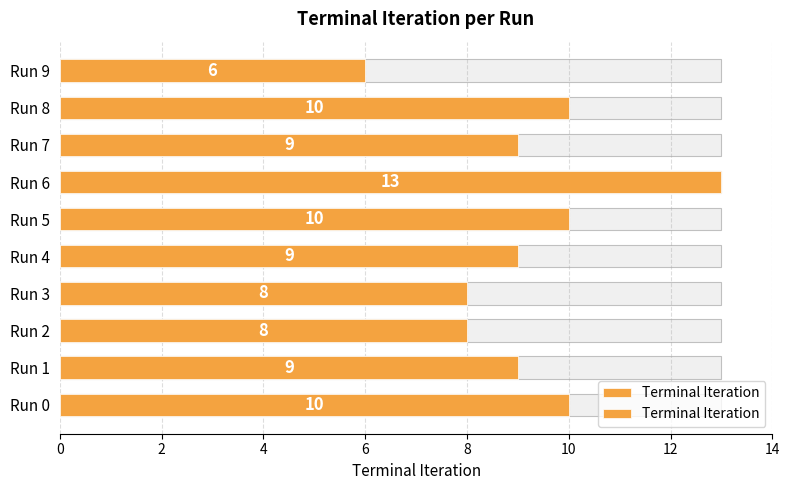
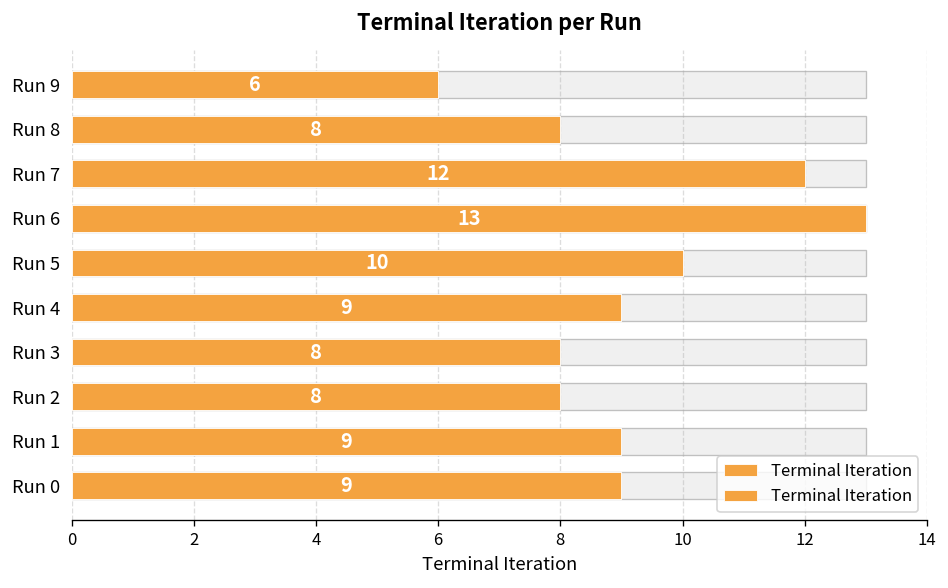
Terminal Iteration, Run 8: 10 -> 8
Terminal Iteration, Run 7: 9 -> 12
Terminal Iteration, Run 0: 10 -> 9
